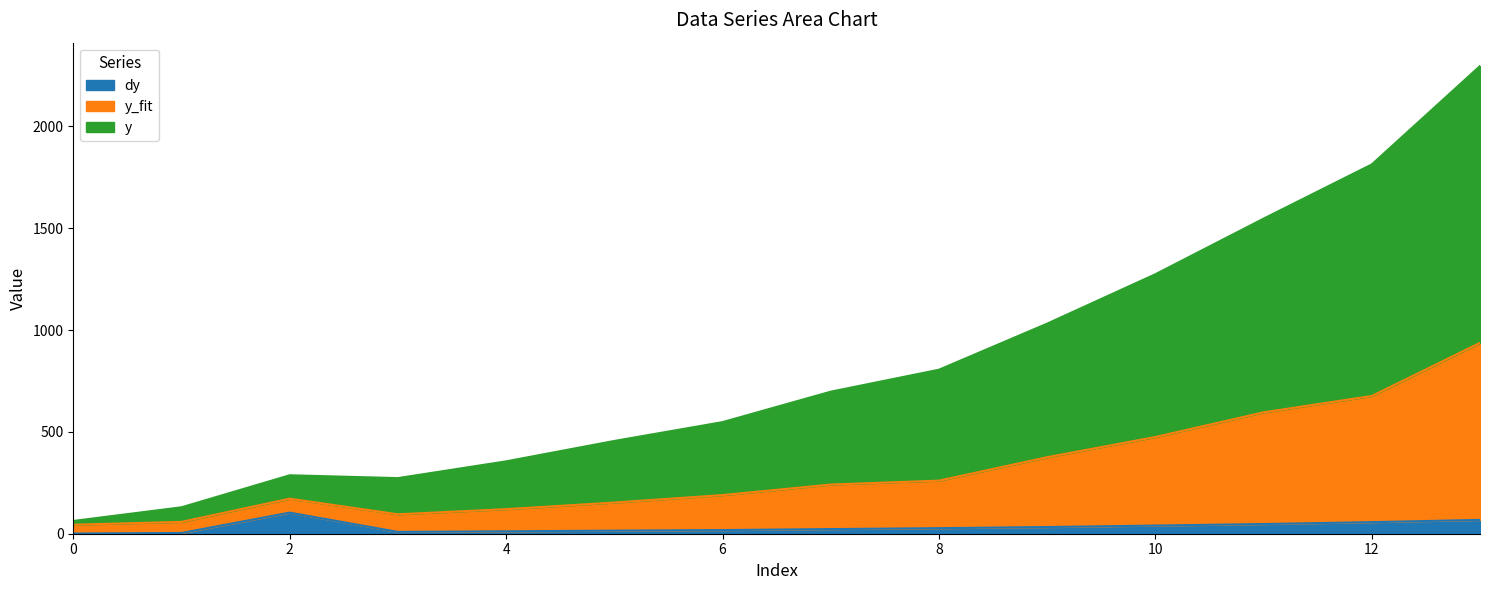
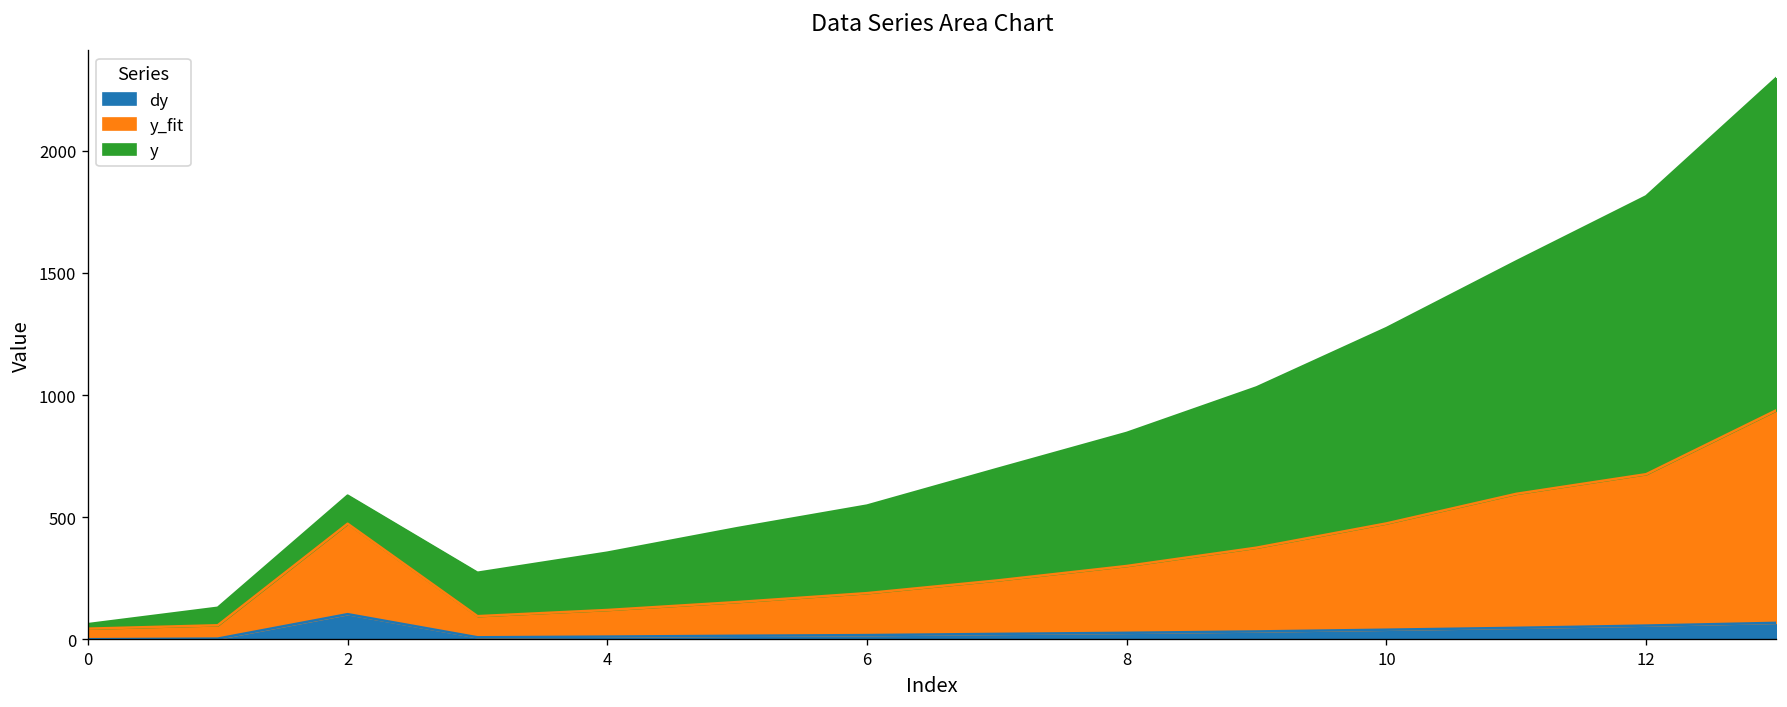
y_fit, 2: 70 -> 370
y_fit, 8: 230 -> 270
